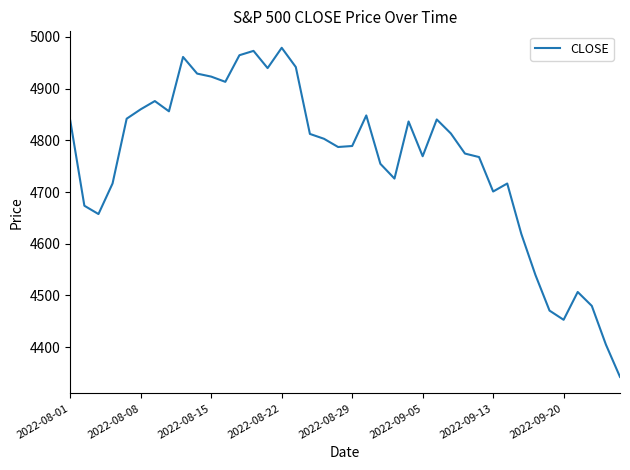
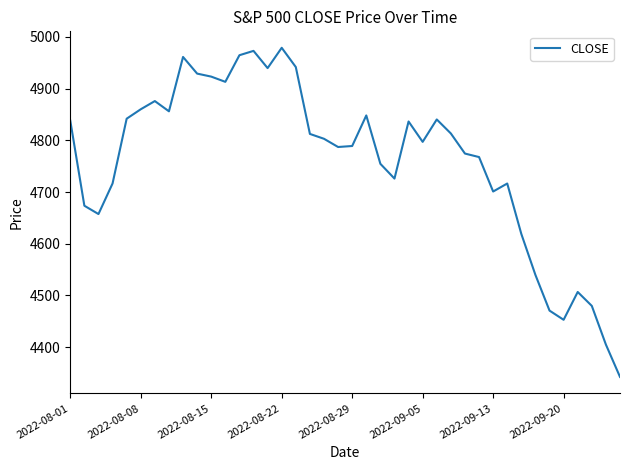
2022-09-05: 4770 -> 4800
